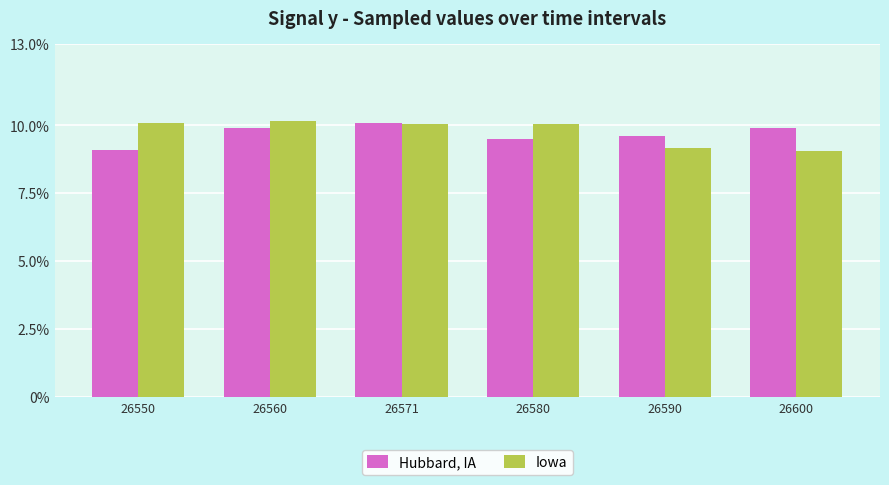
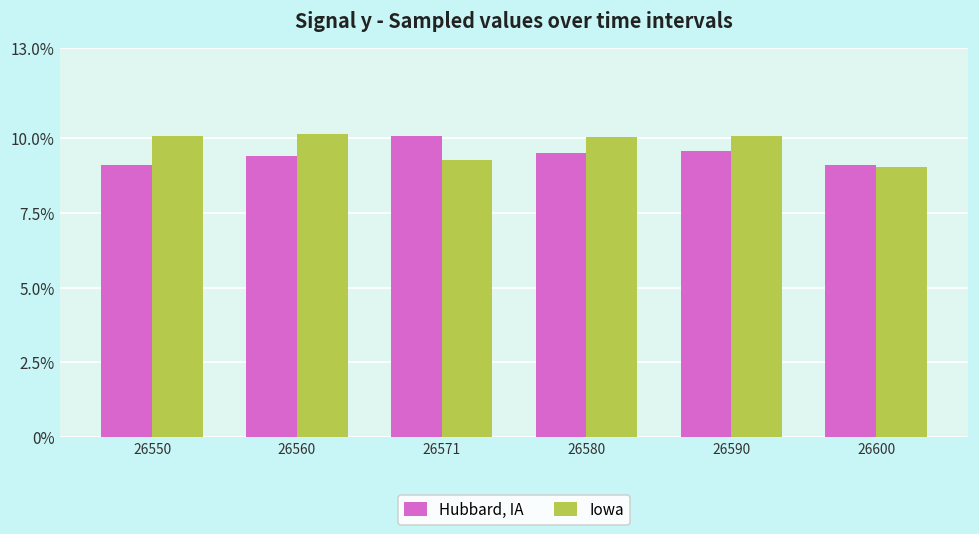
Hubbard, IA, 26560: 9.9% -> 9.4%
Iowa, 26571: 10.0% -> 9.3%
Iowa, 26590: 9.2% -> 10.1%
Hubbard, IA, 26600: 9.9% -> 9.1%
